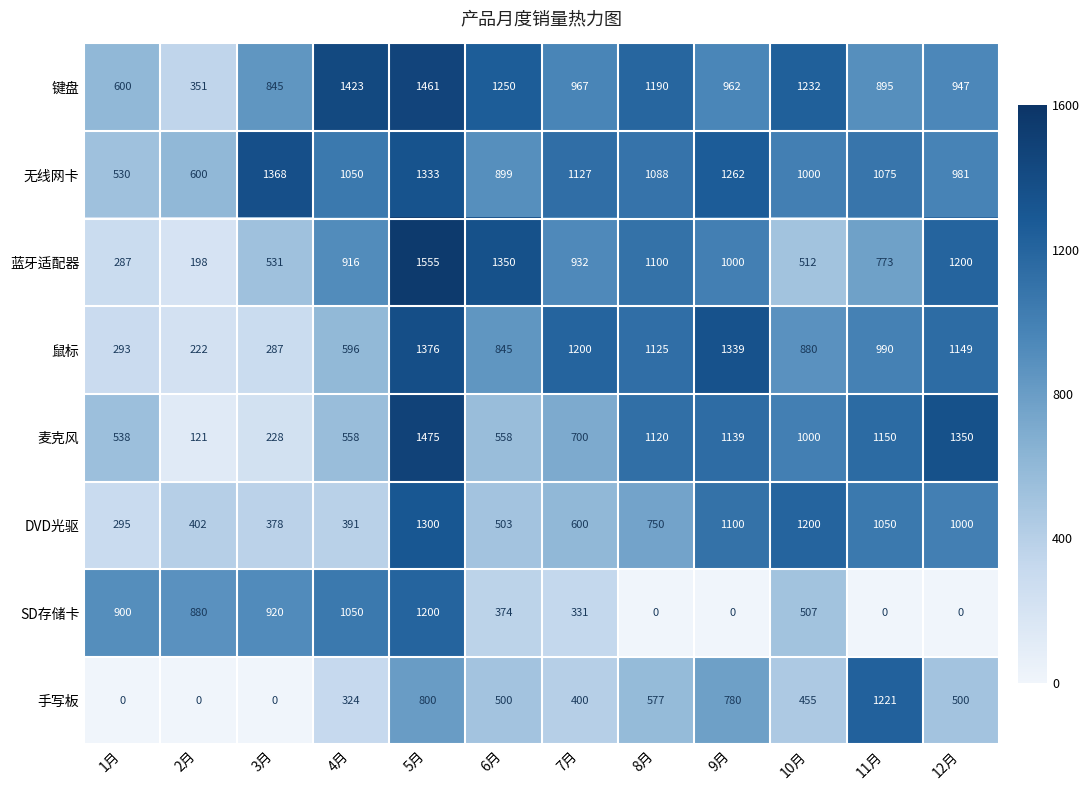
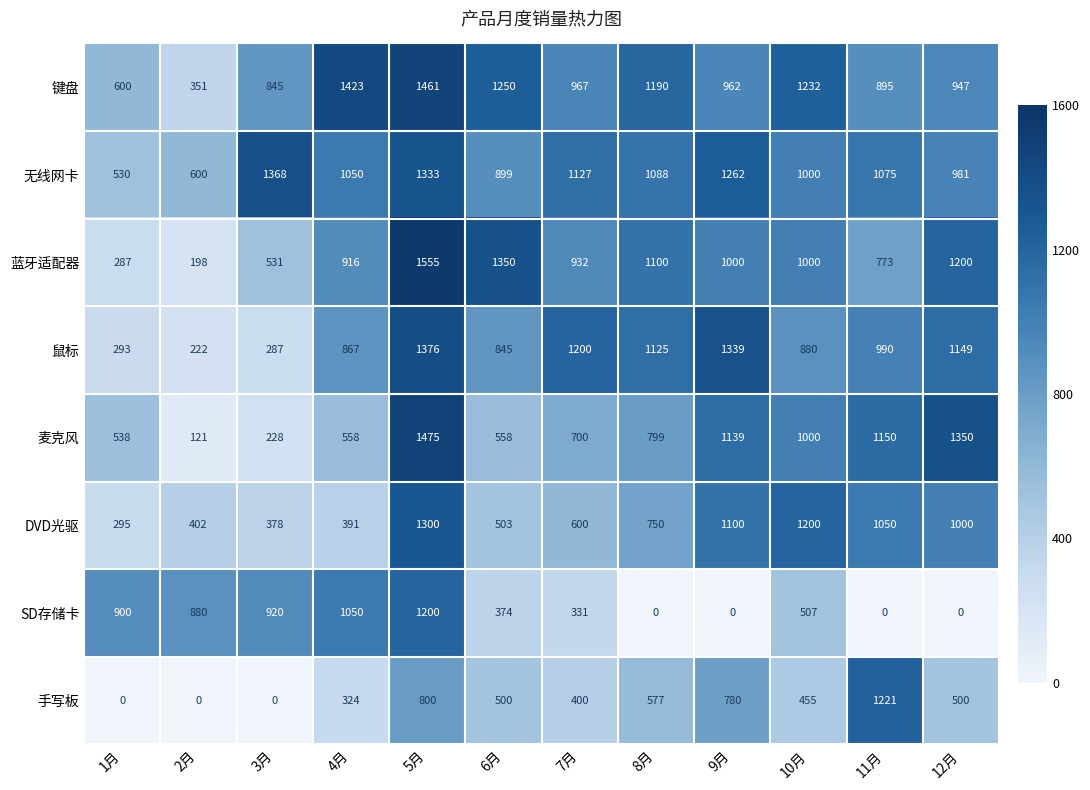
蓝牙适配器, 10月: 512 -> 1000
鼠标, 4月: 596 -> 867
麦克风, 8月: 1120 -> 799
